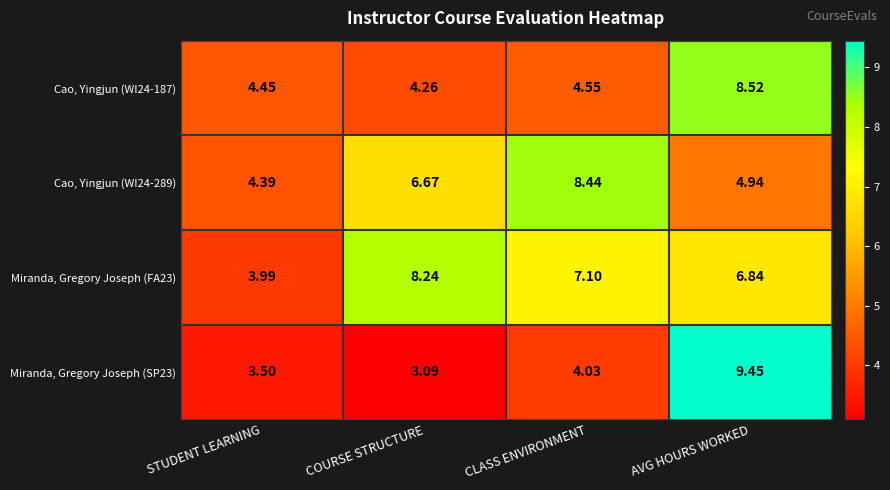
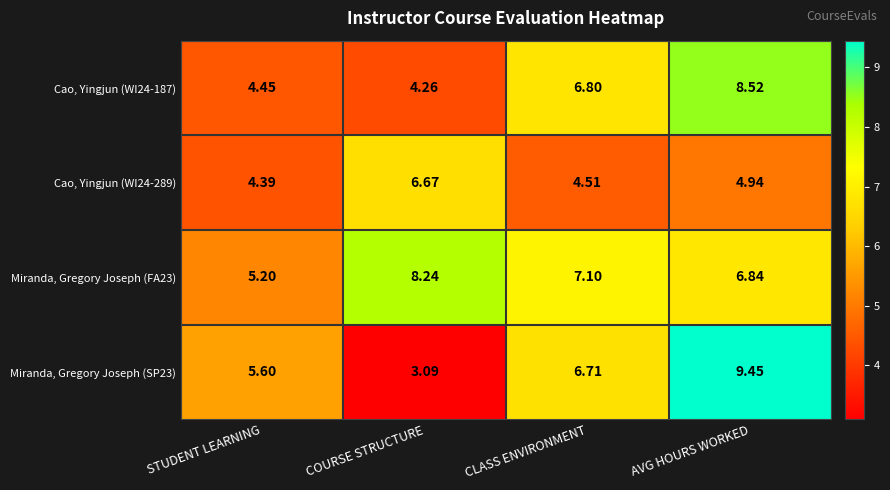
Cao, Yingjun (WI24-187), CLASS ENVIRONMENT: 4.55 -> 6.80
Cao, Yingjun (WI24-289), CLASS ENVIRONMENT: 8.44 -> 4.51
Miranda, Gregory Joseph (FA23), STUDENT LEARNING: 3.99 -> 5.20
Miranda, Gregory Joseph (SP23), STUDENT LEARNING: 3.50 -> 5.60
Miranda, Gregory Joseph (SP23), CLASS ENVIRONMENT: 4.03 -> 6.71
